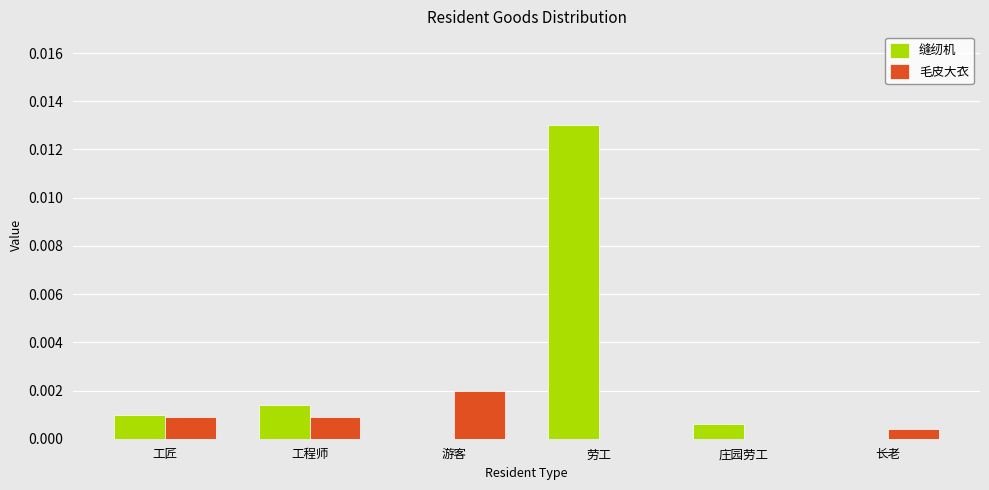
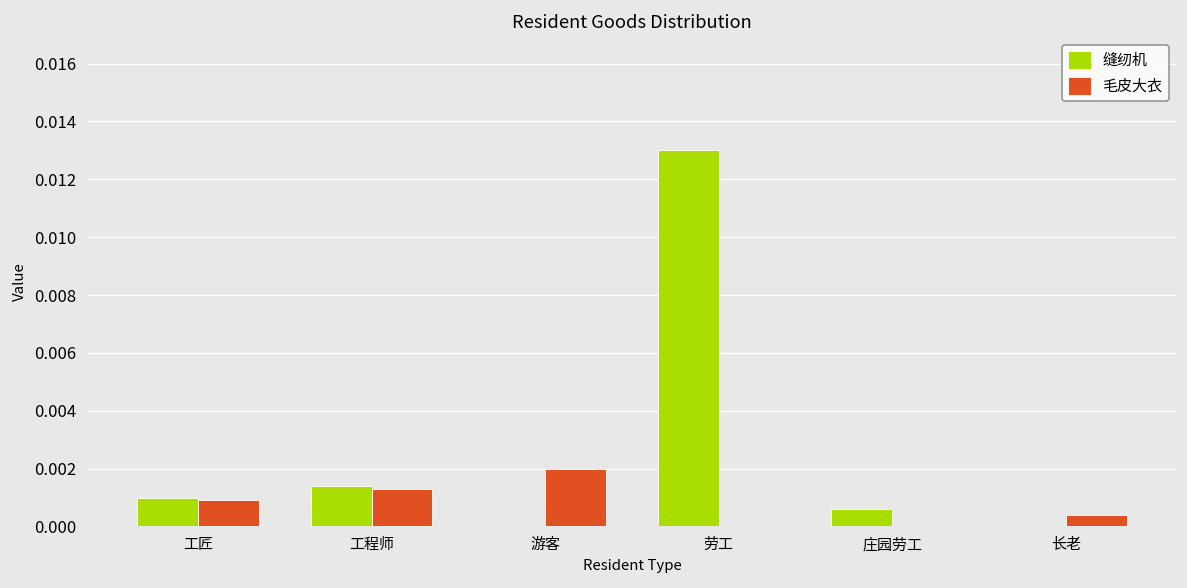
毛皮大衣, 工程师: 0.0009 -> 0.0013
